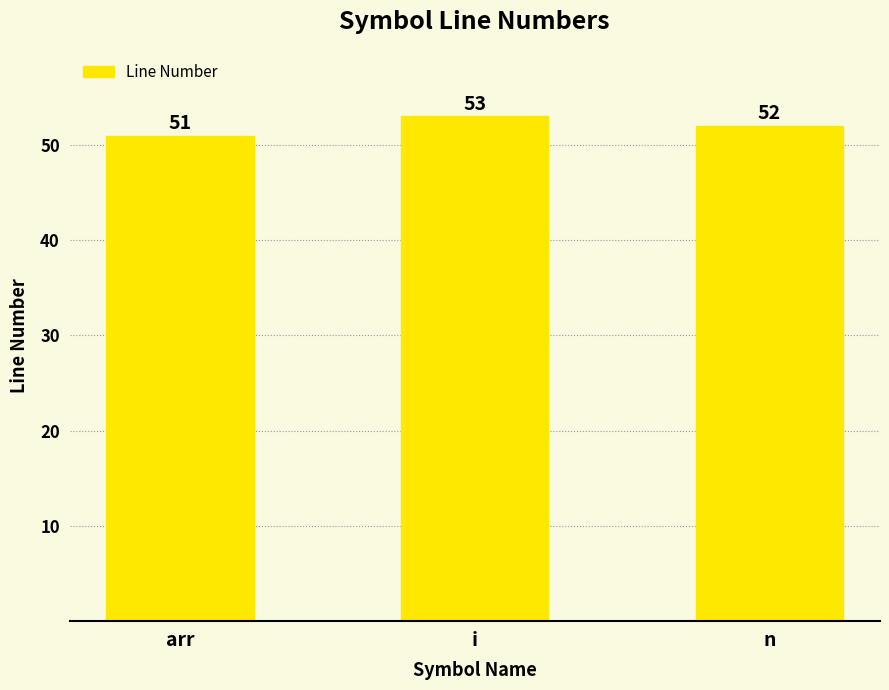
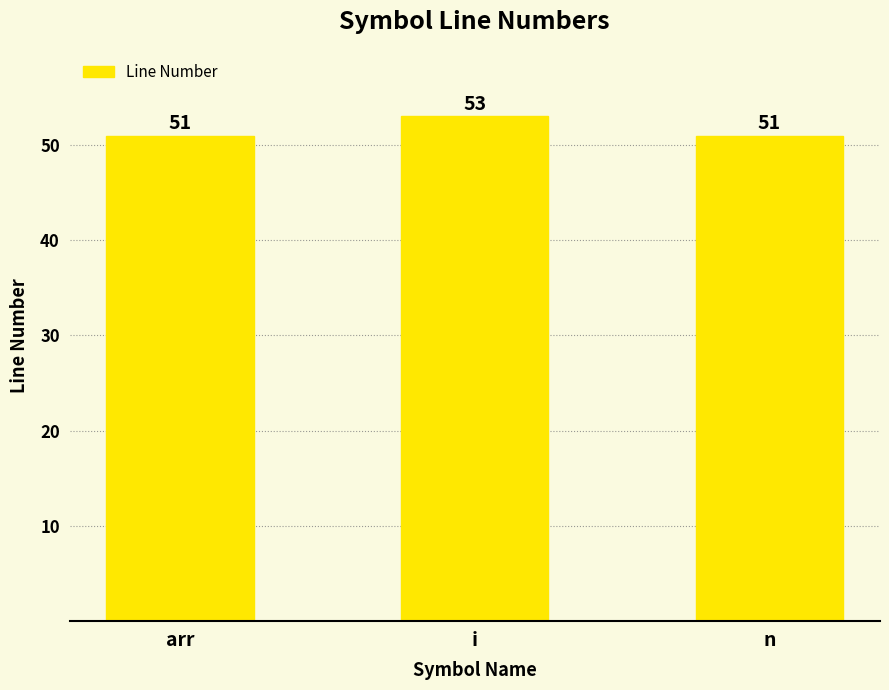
n: 52 -> 51
